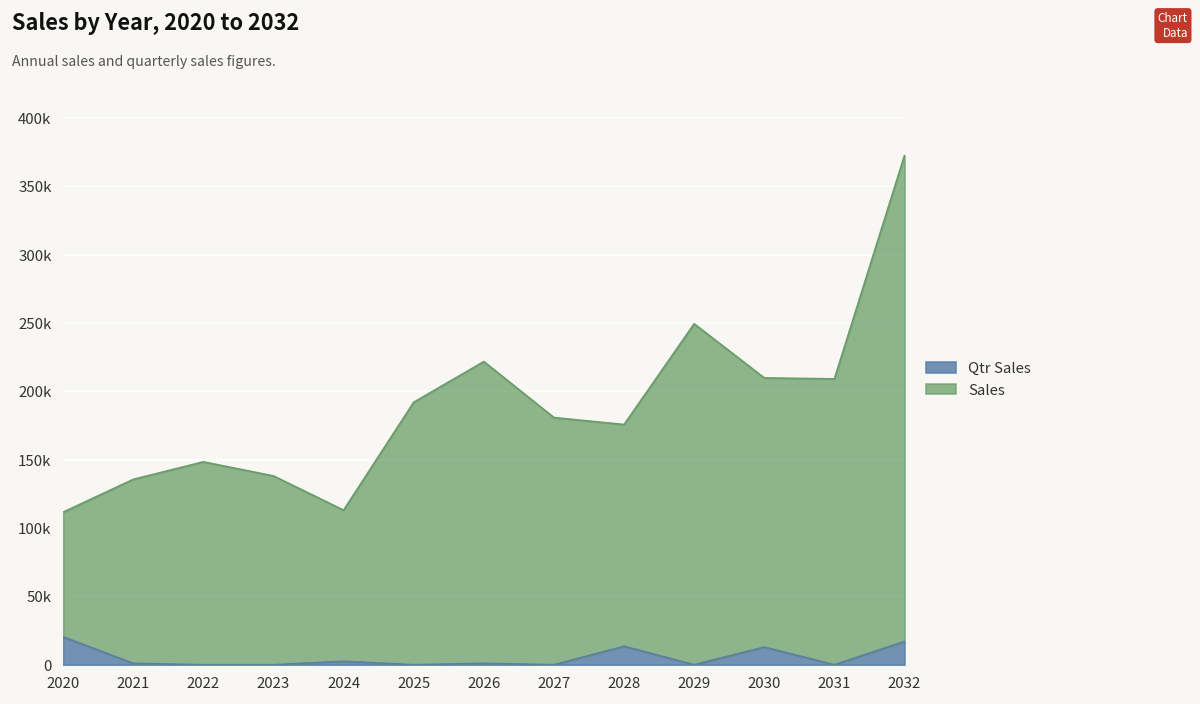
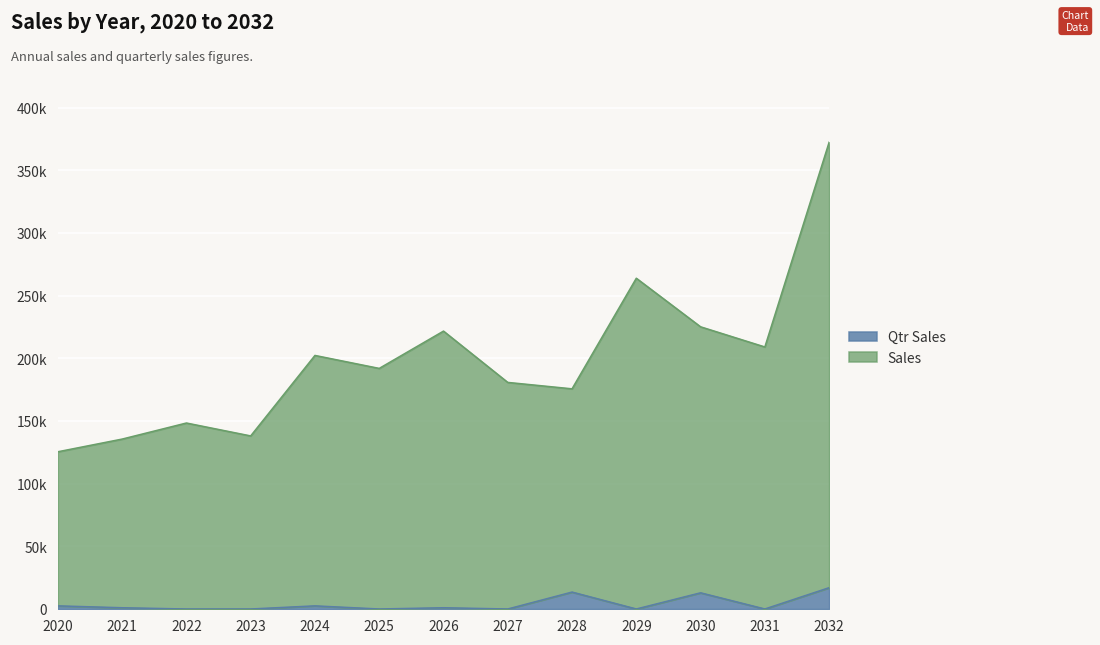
Qtr Sales, 2020: 20000 -> 3000
Sales, 2020: 91000 -> 123000
Sales, 2024: 111000 -> 200000
Sales, 2029: 249000 -> 264000
Sales, 2030: 197000 -> 212000
